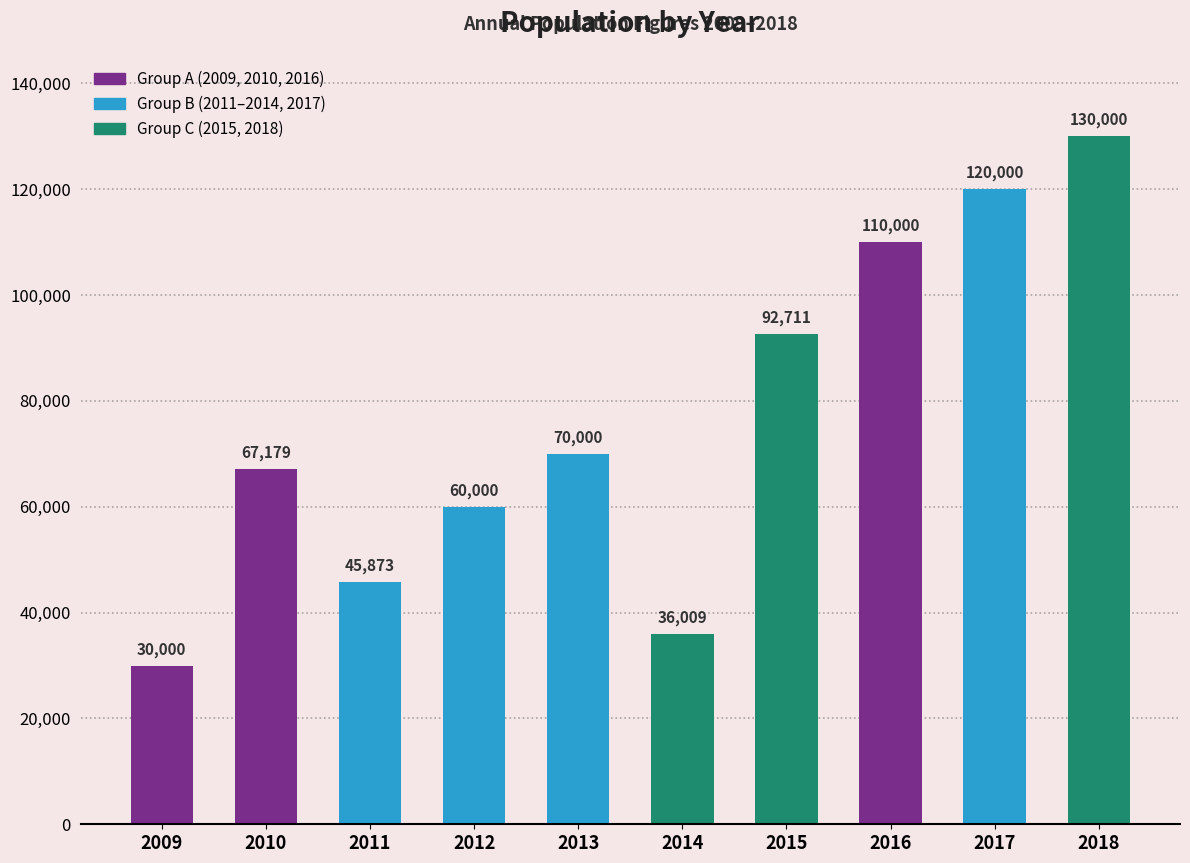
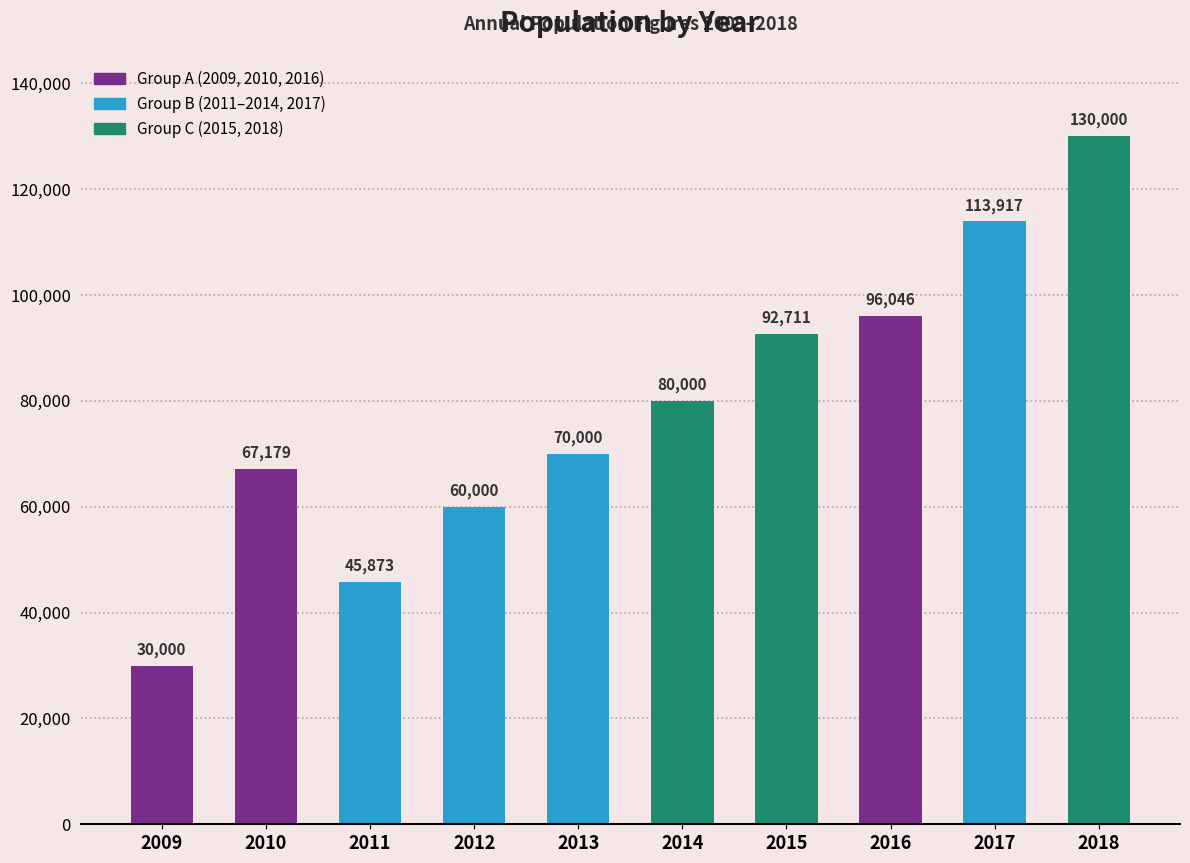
2014: 36,009 -> 80,000
2016: 110,000 -> 96,046
2017: 120,000 -> 113,917
